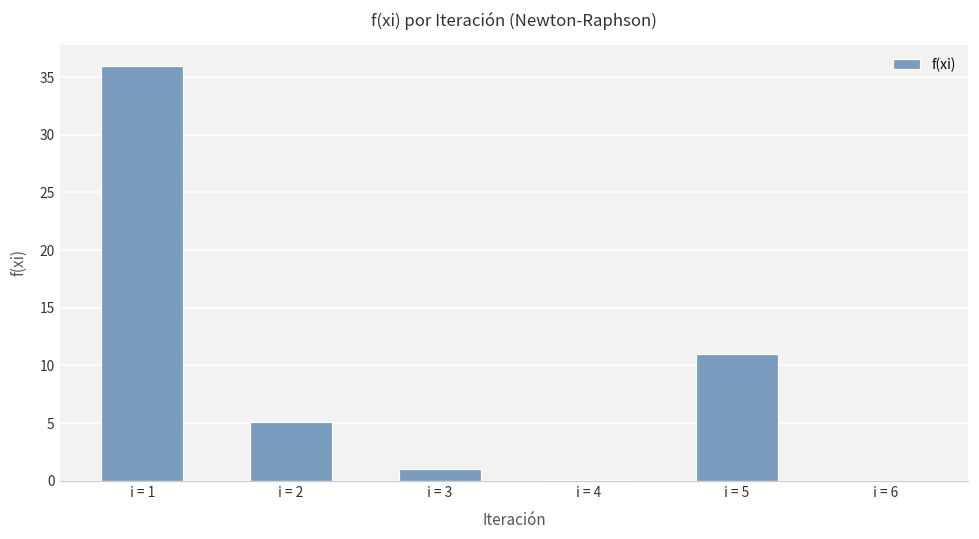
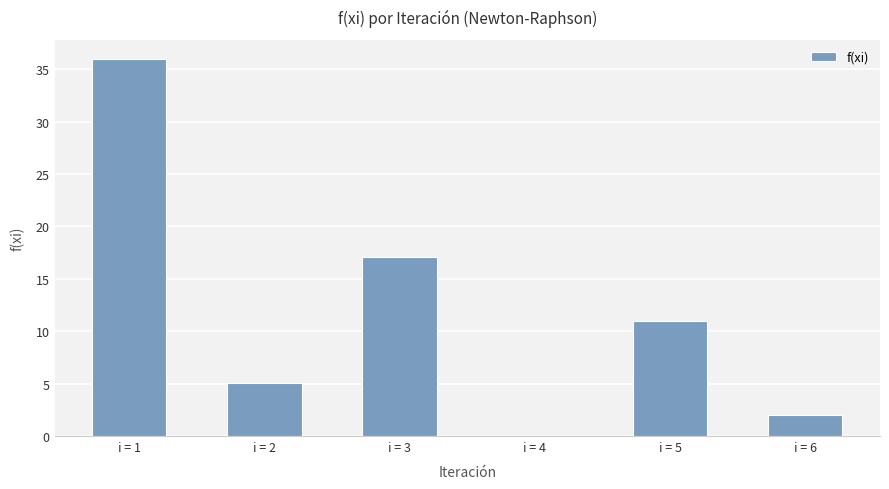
i = 3: 1.1 -> 17.1
i = 6: 0 -> 2
